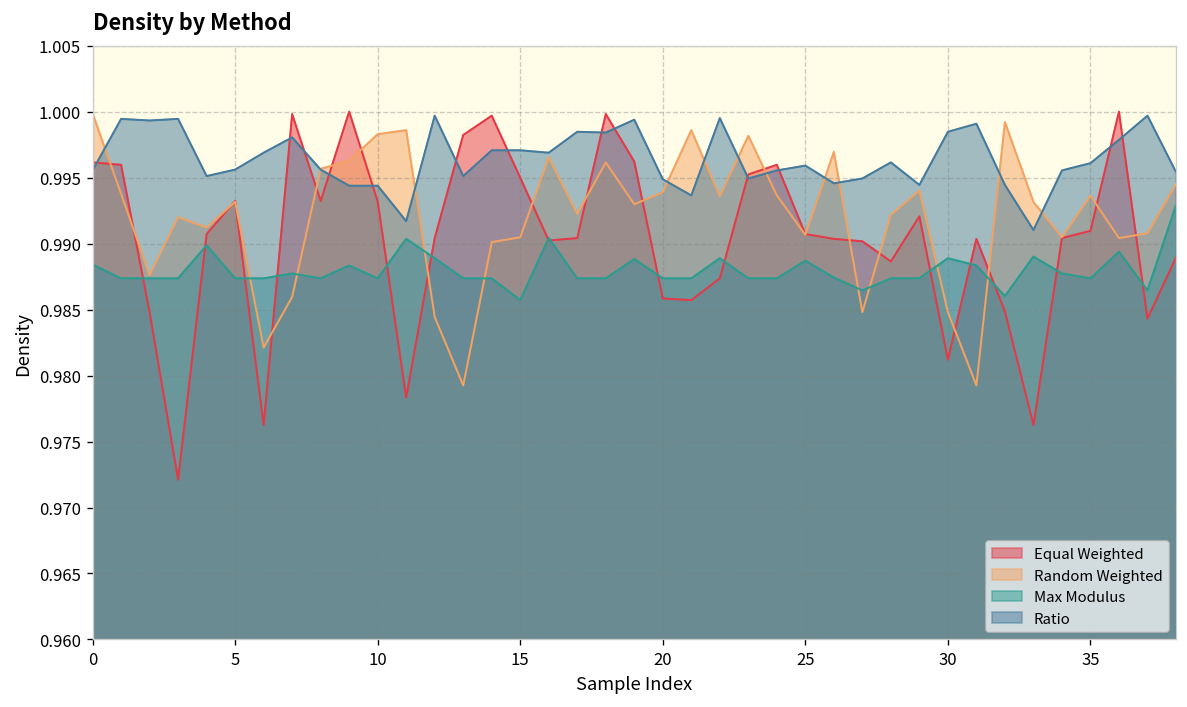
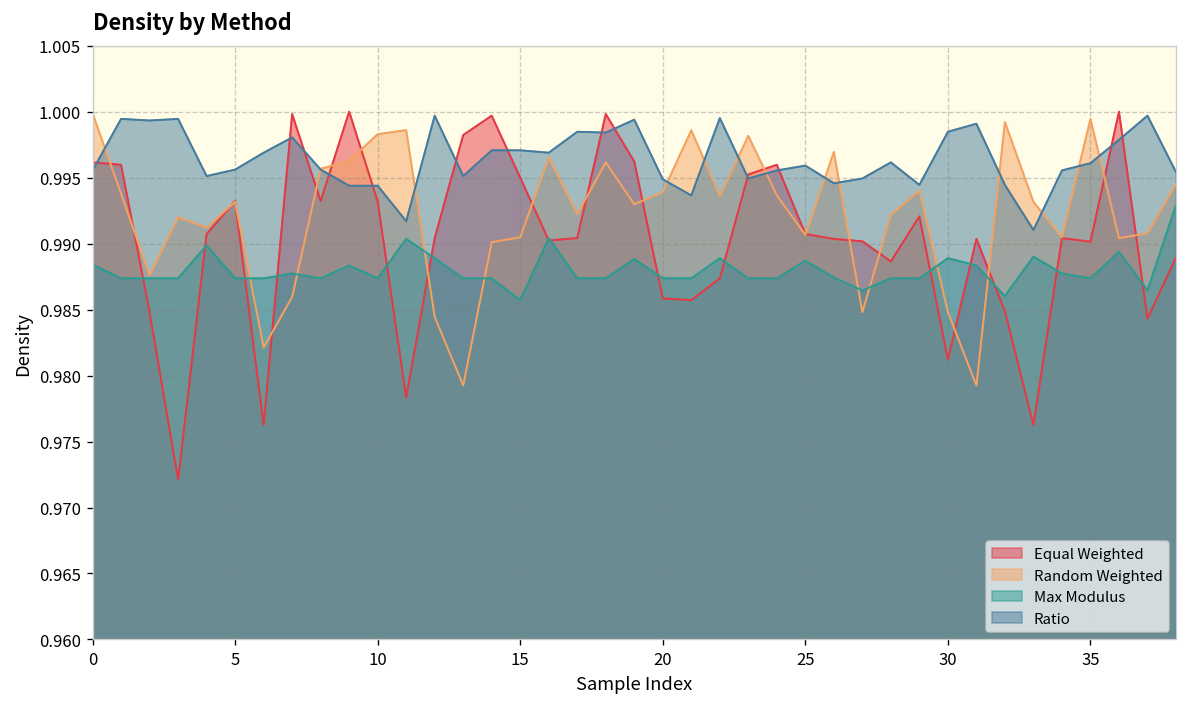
Equal Weighted, 35: 0.9910 -> 0.9901
Random Weighted, 35: 0.9936 -> 0.9995
